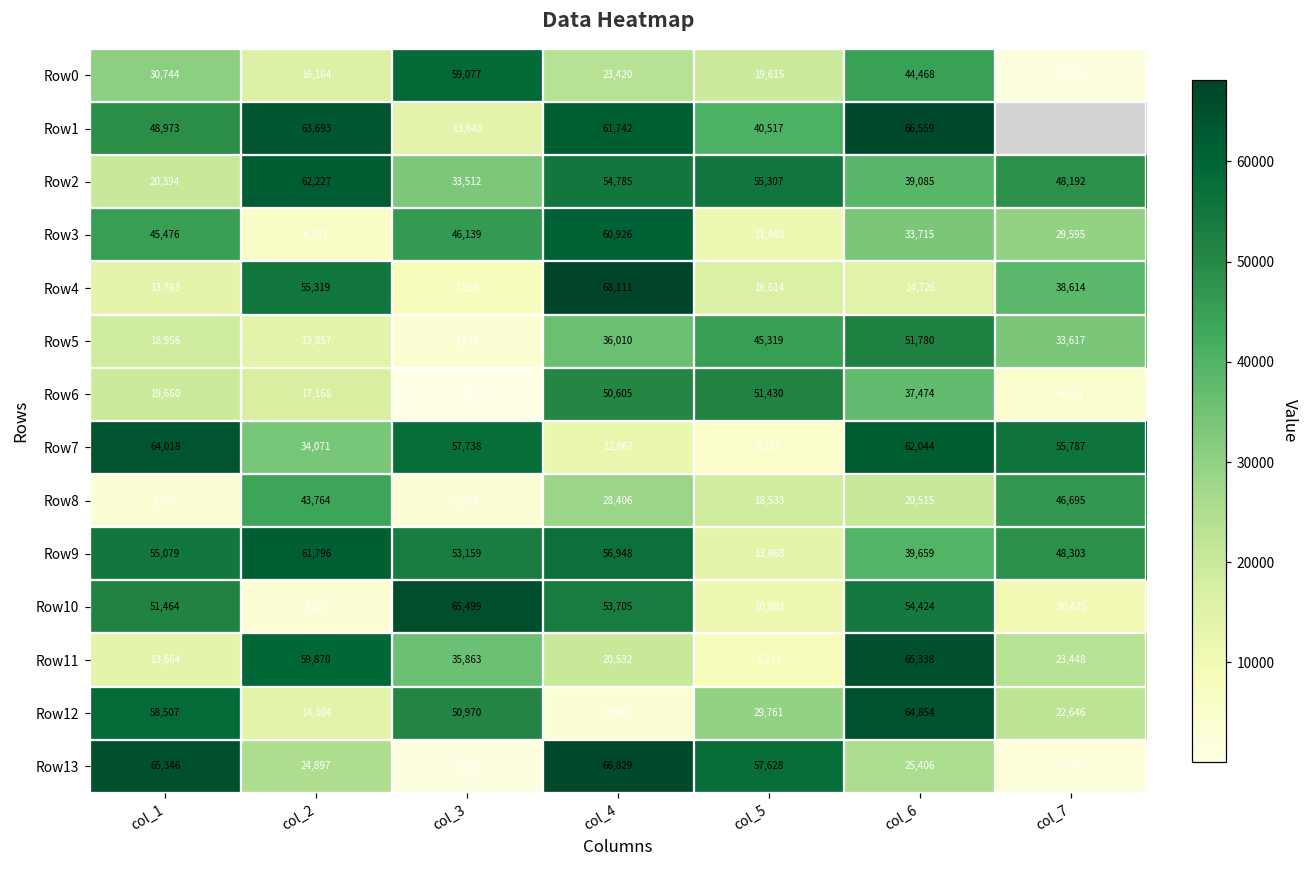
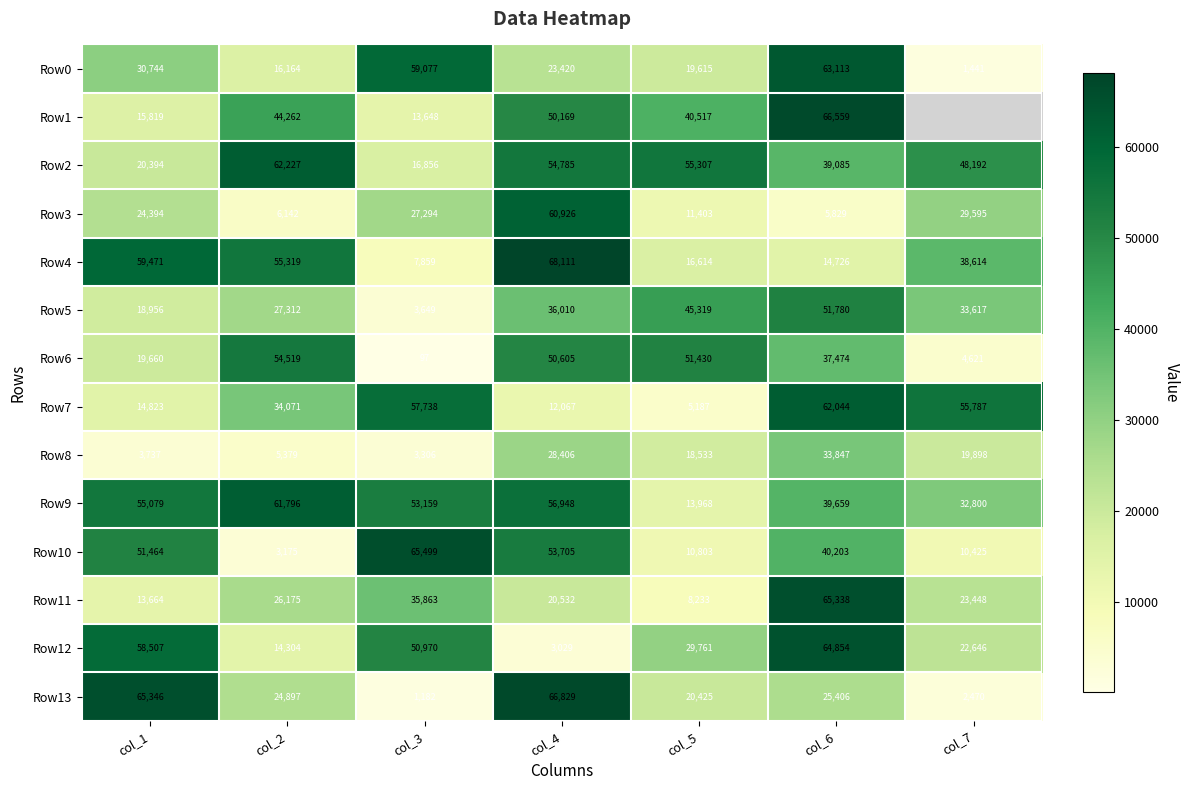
Row0, col_6: 44,468 -> 63,113
Row1, col_1: 48,973 -> 15,819
Row1, col_2: 63,693 -> 44,262
Row1, col_4: 61,742 -> 50,169
Row2, col_3: 33,512 -> 16,856
Row3, col_1: 45,476 -> 24,394
Row3, col_3: 46,139 -> 27,294
Row3, col_6: 33,715 -> 5,829
Row4, col_1: 13,763 -> 59,471
Row5, col_2: 13,857 -> 27,312
Row6, col_2: 17,168 -> 54,519
Row7, col_1: 64,018 -> 14,823
Row8, col_2: 43,764 -> 5,379
Row8, col_6: 20,515 -> 33,847
Row8, col_7: 46,695 -> 19,898
Row9, col_7: 48,303 -> 32,800
Row10, col_6: 54,424 -> 40,203
Row11, col_2: 59,870 -> 26,175
Row13, col_5: 57,628 -> 20,425
